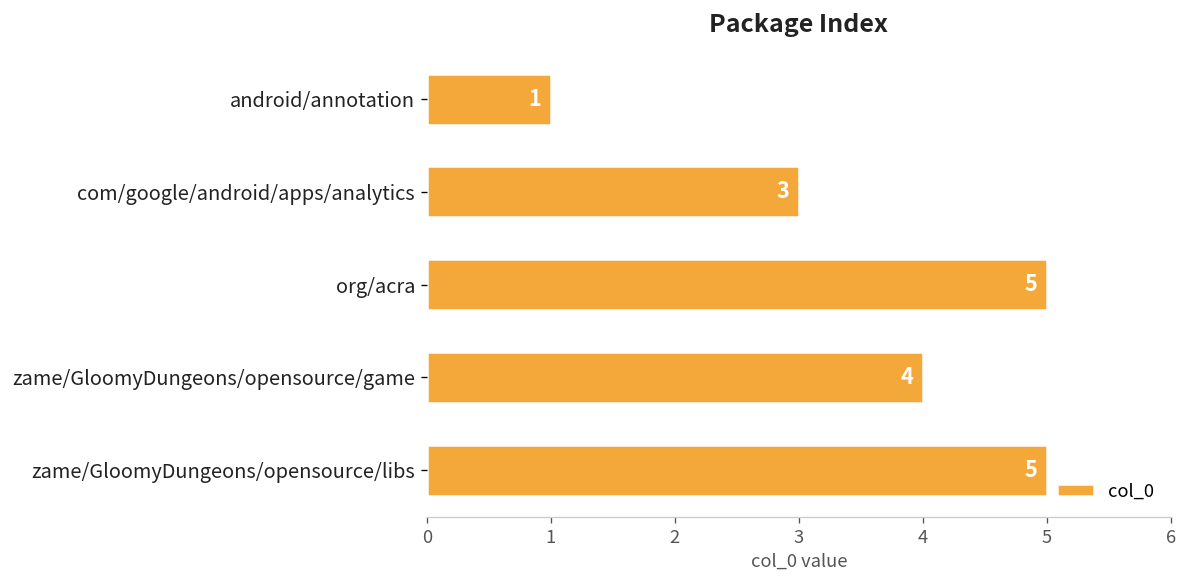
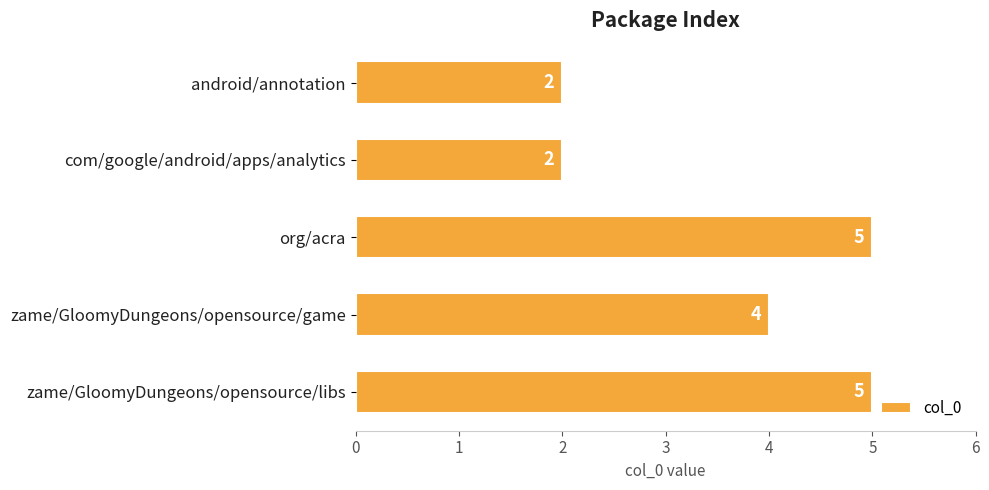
android/annotation: 1 -> 2
com/google/android/apps/analytics: 3 -> 2
